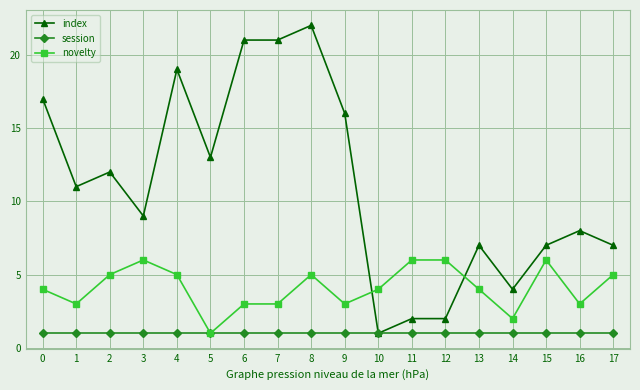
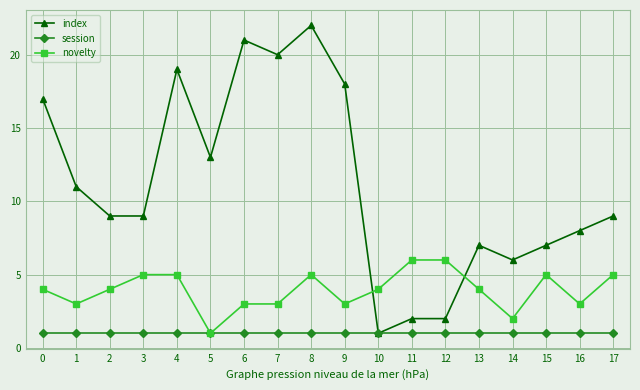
index, 2: 12 -> 9
novelty, 2: 5 -> 4
novelty, 3: 6 -> 5
index, 7: 21 -> 20
index, 9: 16 -> 18
index, 14: 4 -> 6
novelty, 15: 6 -> 5
index, 17: 7 -> 9
